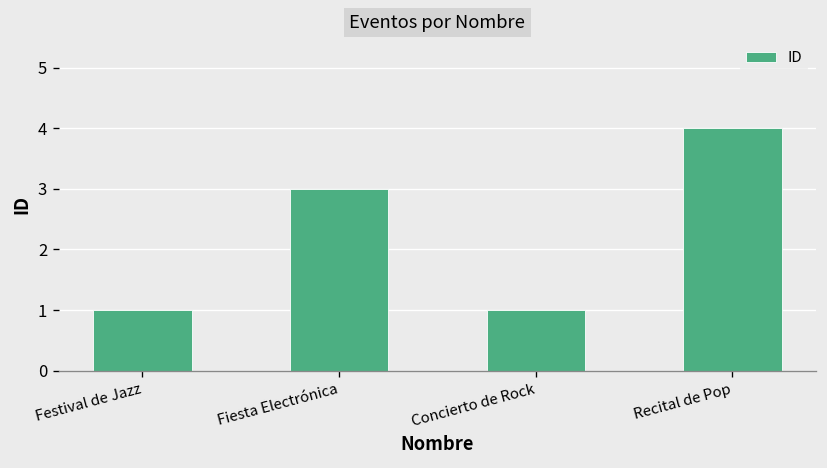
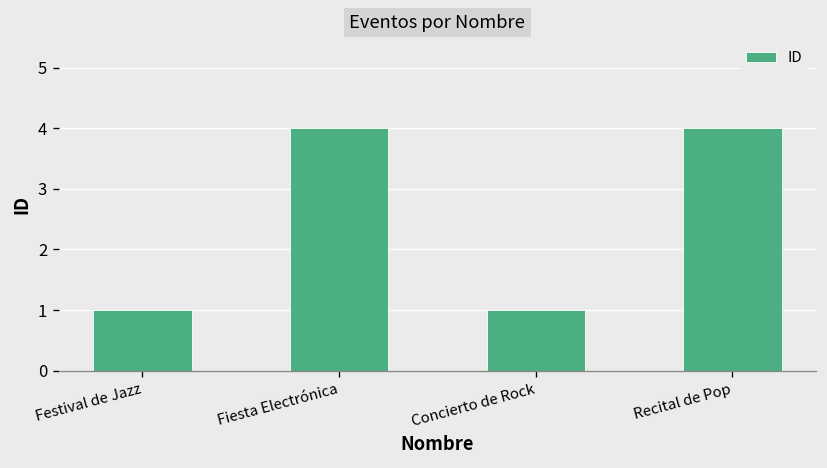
Fiesta Electrónica: 3 -> 4
